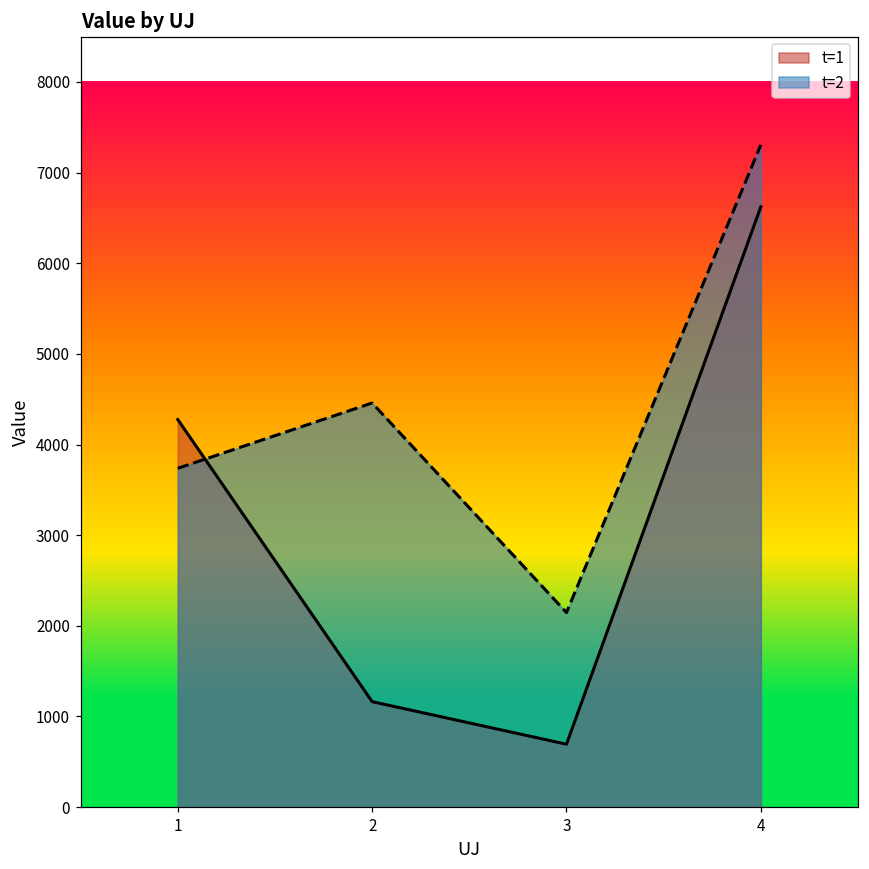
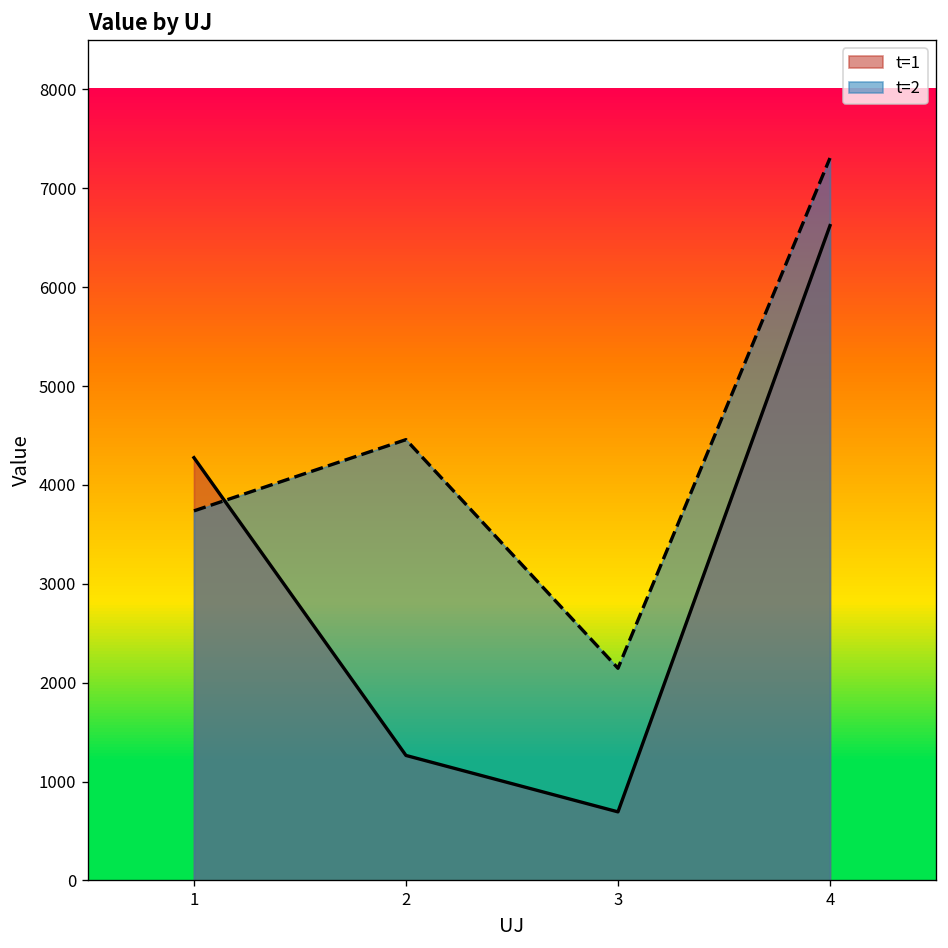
t=1, 2: 1200 -> 1300
